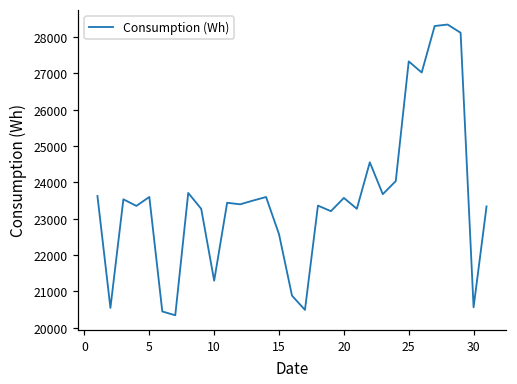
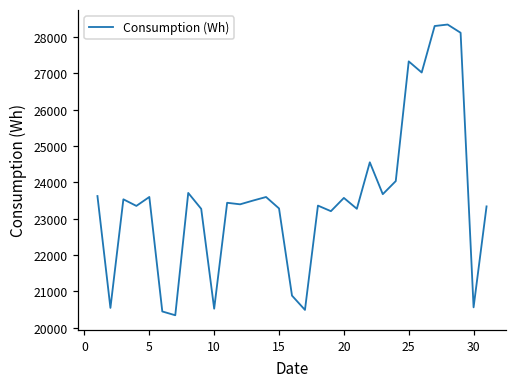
10: 21300 -> 20500
15: 22600 -> 23300
